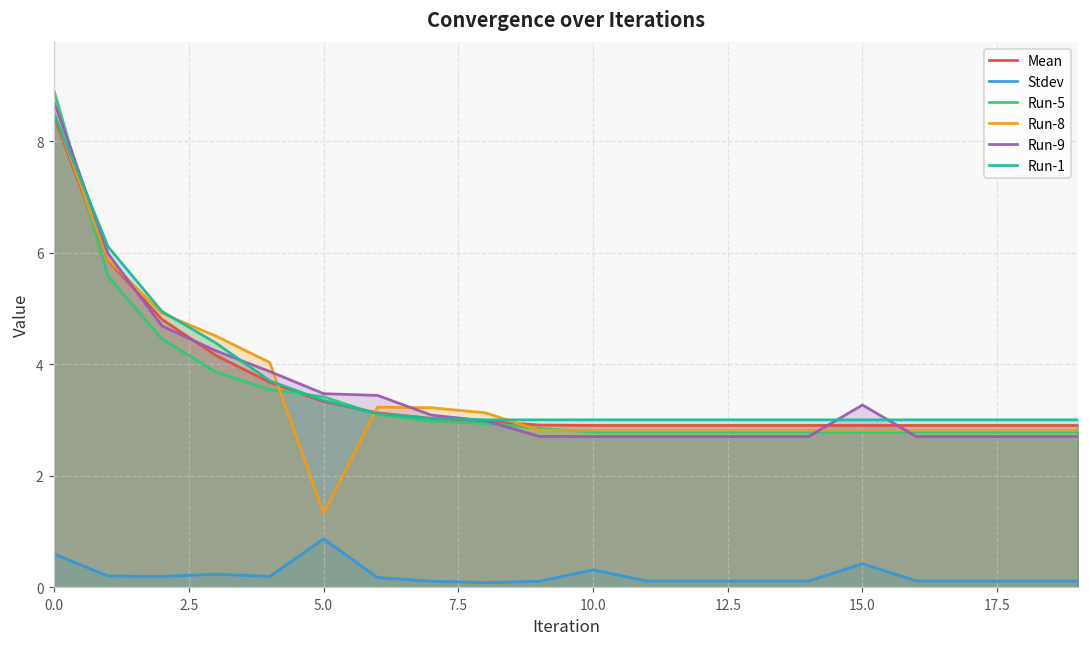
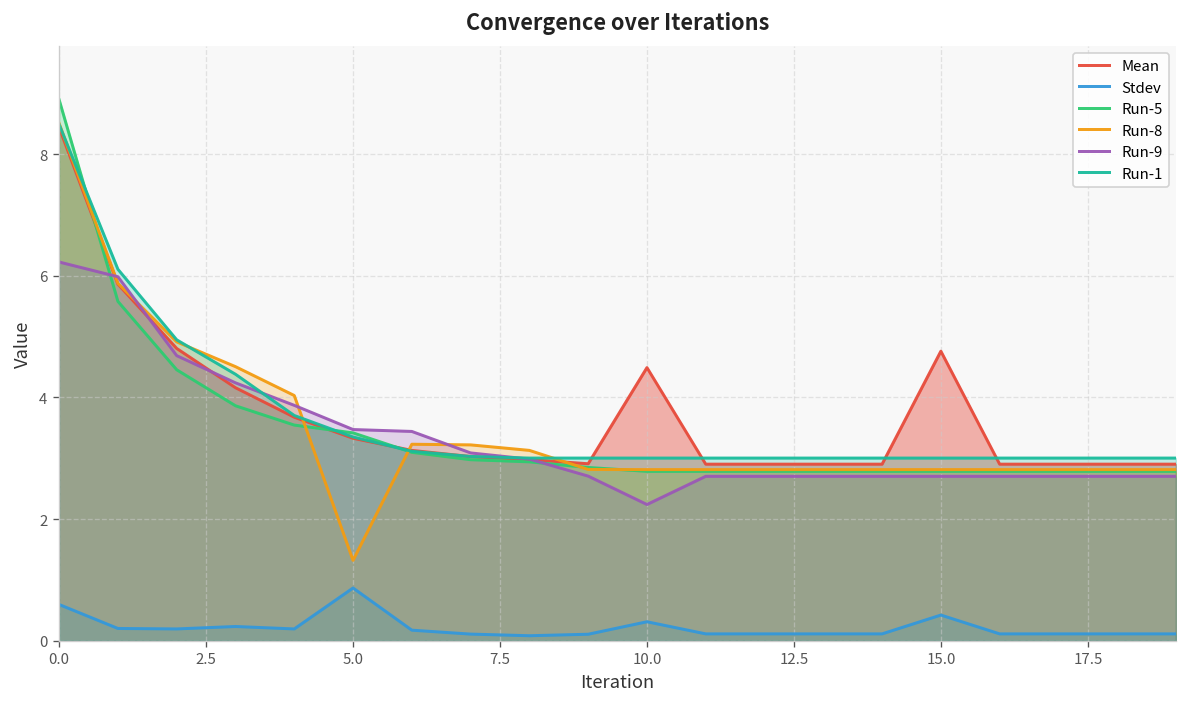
Run-9, 0.0: 8.7 -> 6.2
Mean, 10.0: 2.9 -> 4.5
Run-9, 10.0: 2.7 -> 2.2
Mean, 15.0: 2.9 -> 4.8
Run-9, 15.0: 3.3 -> 2.7
